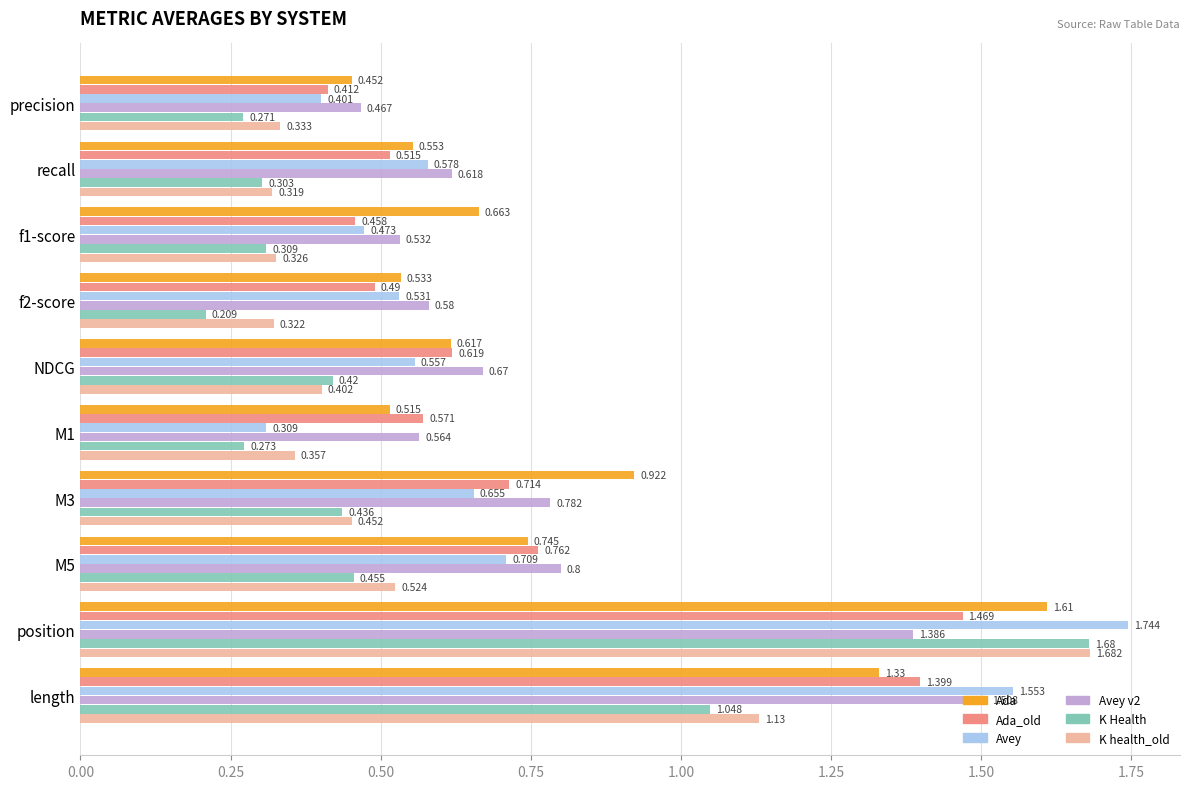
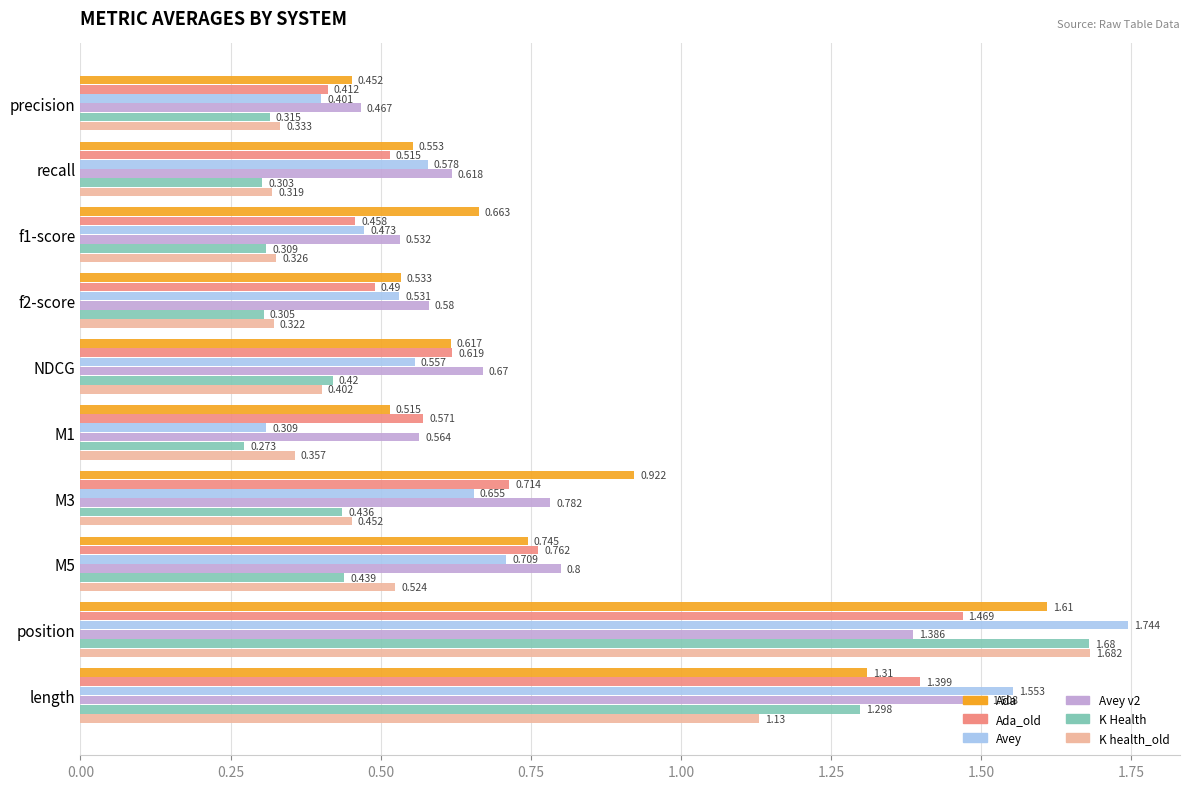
K Health, precision: 0.271 -> 0.315
K Health, f2-score: 0.209 -> 0.305
K Health, M5: 0.455 -> 0.439
Ada, length: 1.33 -> 1.31
K Health, length: 1.048 -> 1.298
